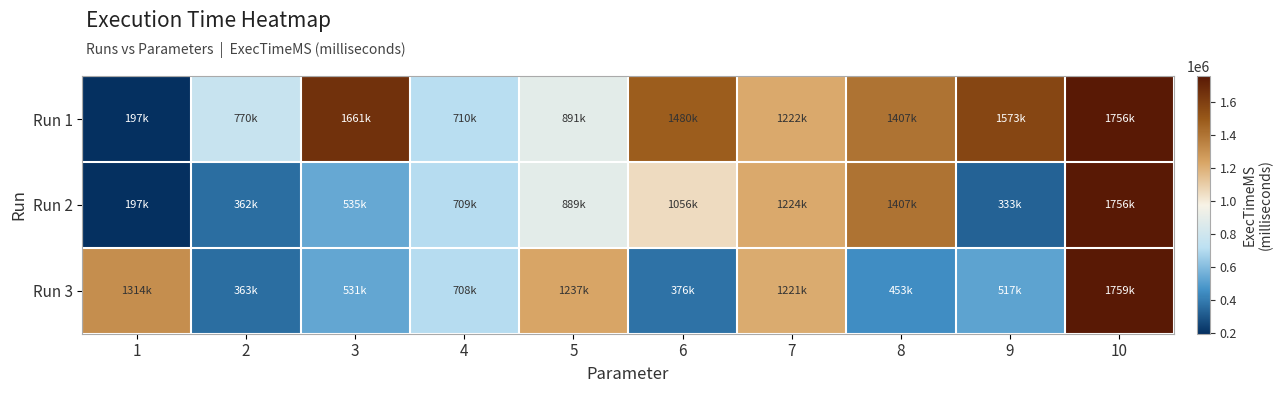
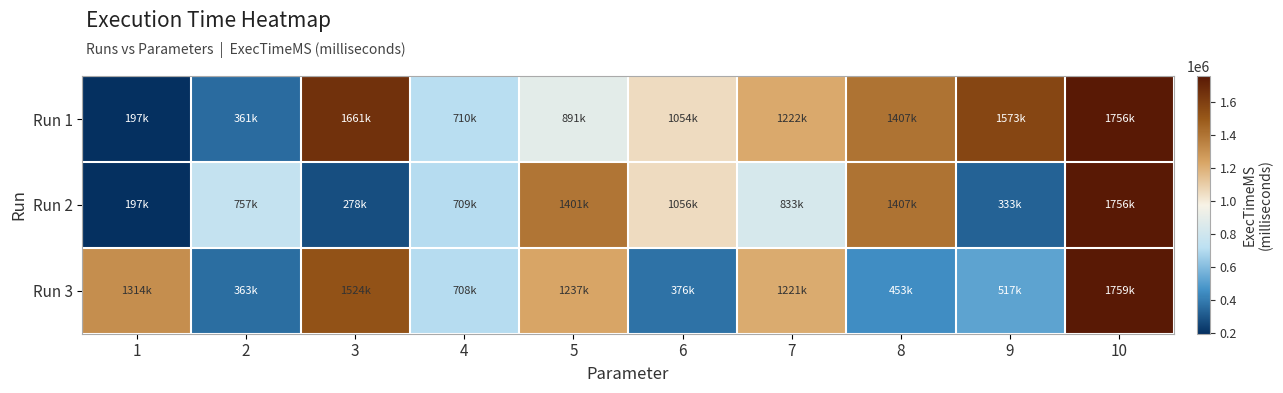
Run 1, 2: 770k -> 361k
Run 1, 6: 1480k -> 1054k
Run 2, 2: 362k -> 757k
Run 2, 3: 535k -> 278k
Run 2, 5: 889k -> 1401k
Run 2, 7: 1224k -> 833k
Run 3, 3: 531k -> 1524k
